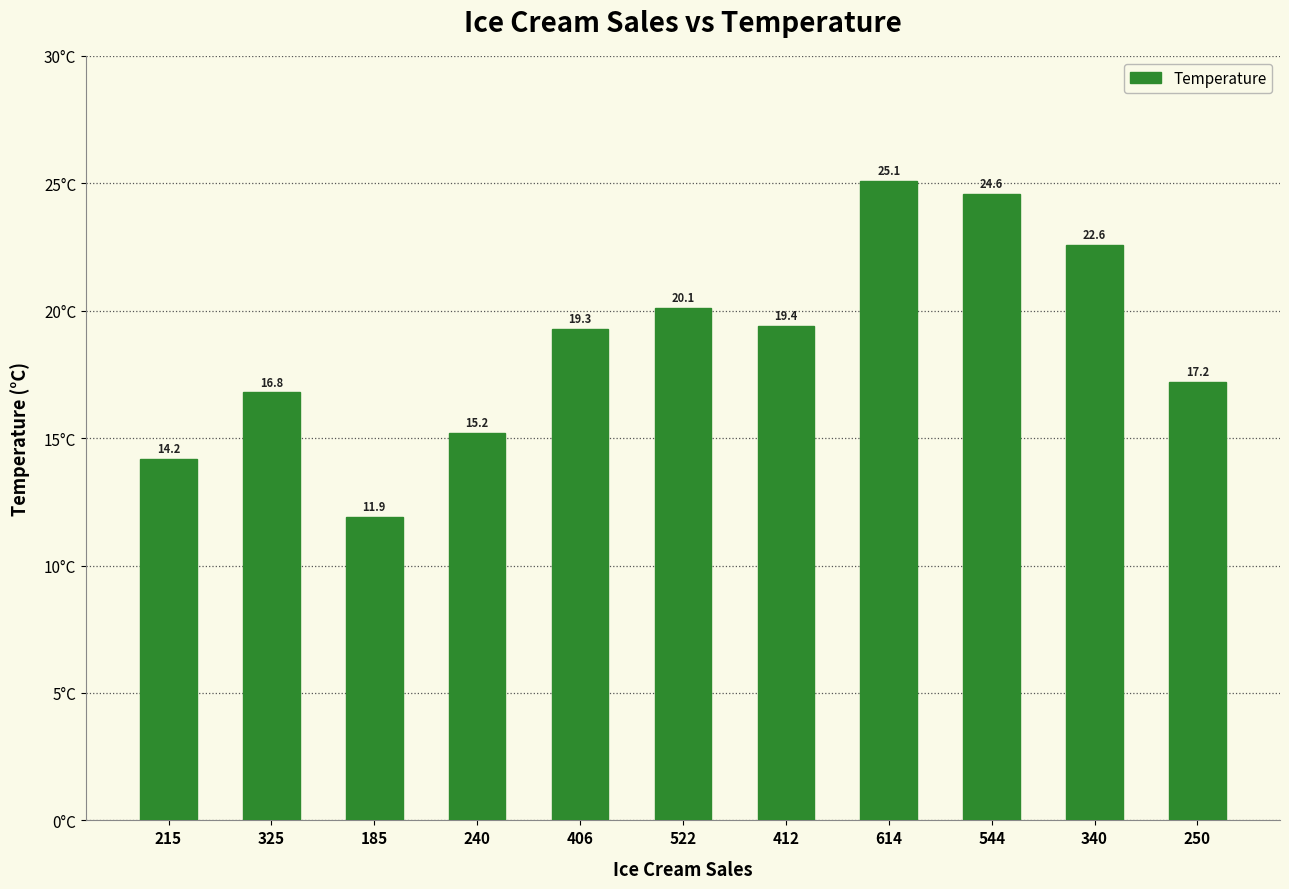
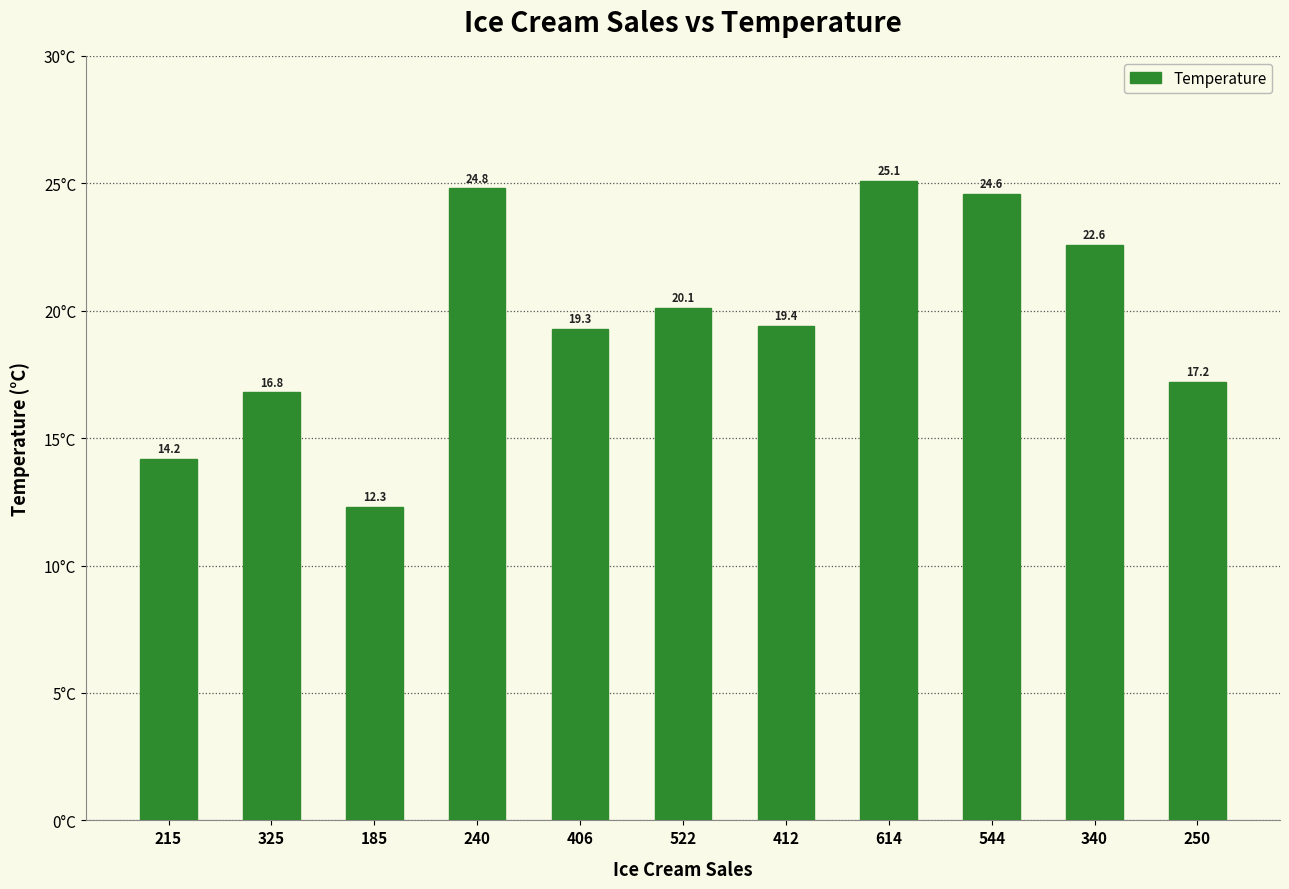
185: 11.9 -> 12.3
240: 15.2 -> 24.8
